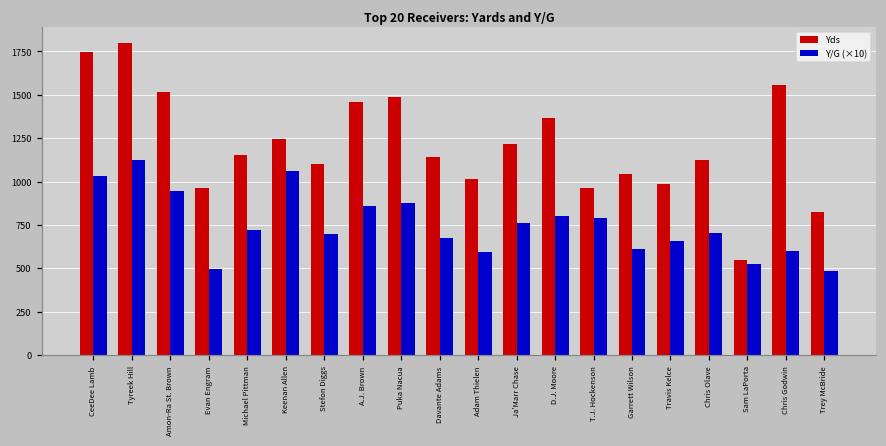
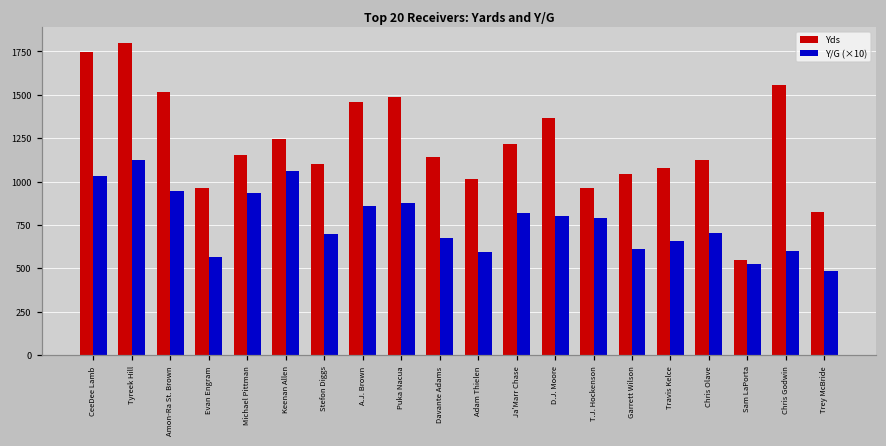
Y/G (×10), Evan Engram: 500 -> 570
Y/G (×10), Michael Pittman: 720 -> 930
Y/G (×10), Ja'Marr Chase: 760 -> 820
Yds, Travis Kelce: 980 -> 1080
